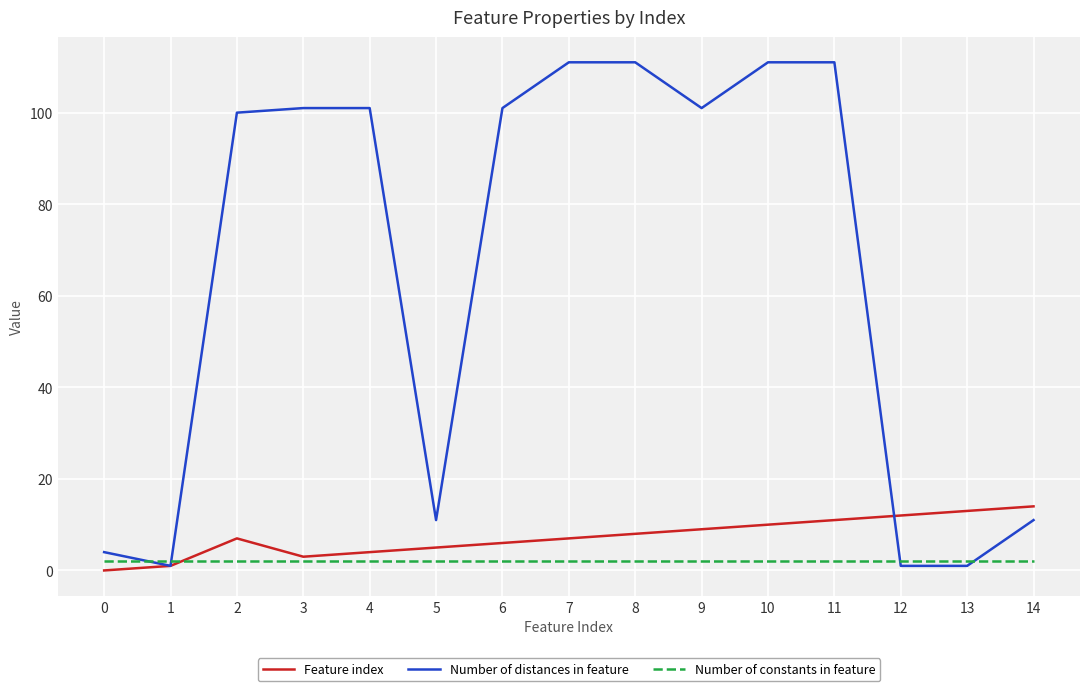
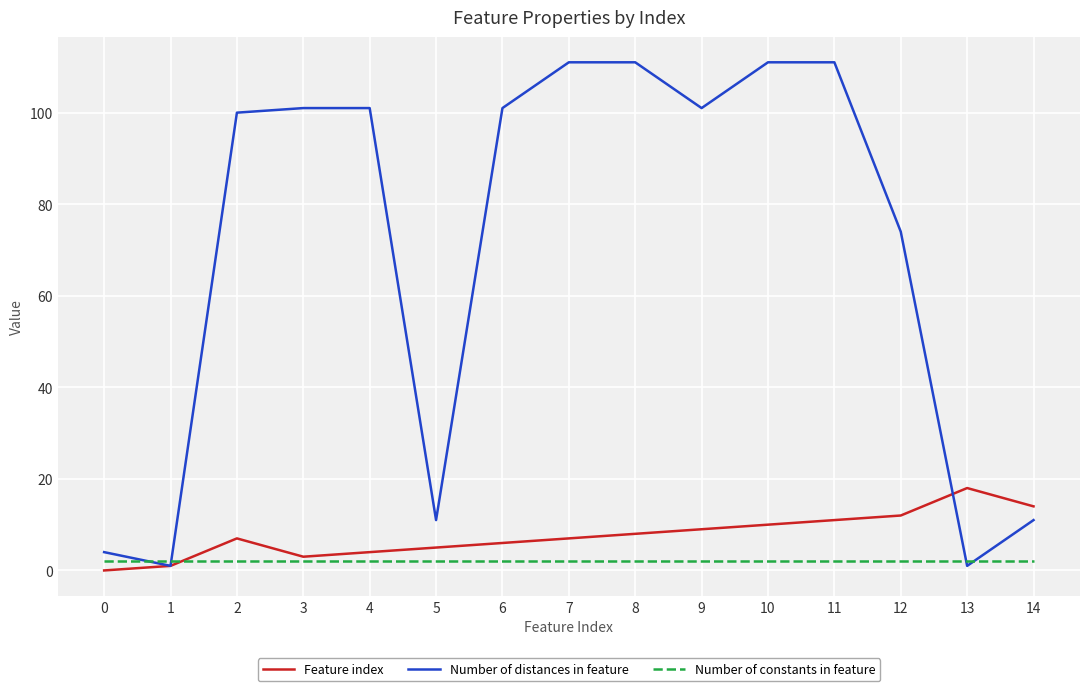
Number of distances in feature, 12: 1 -> 74
Feature index, 13: 13 -> 18
